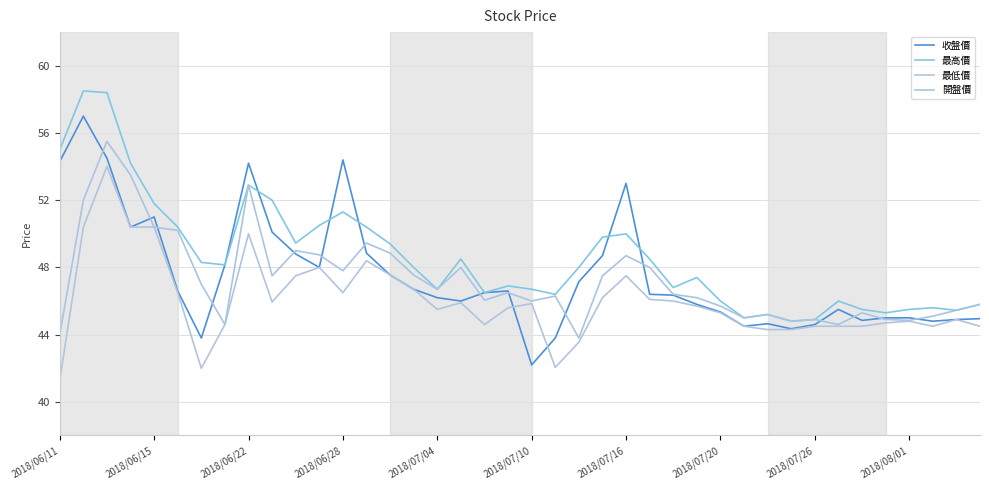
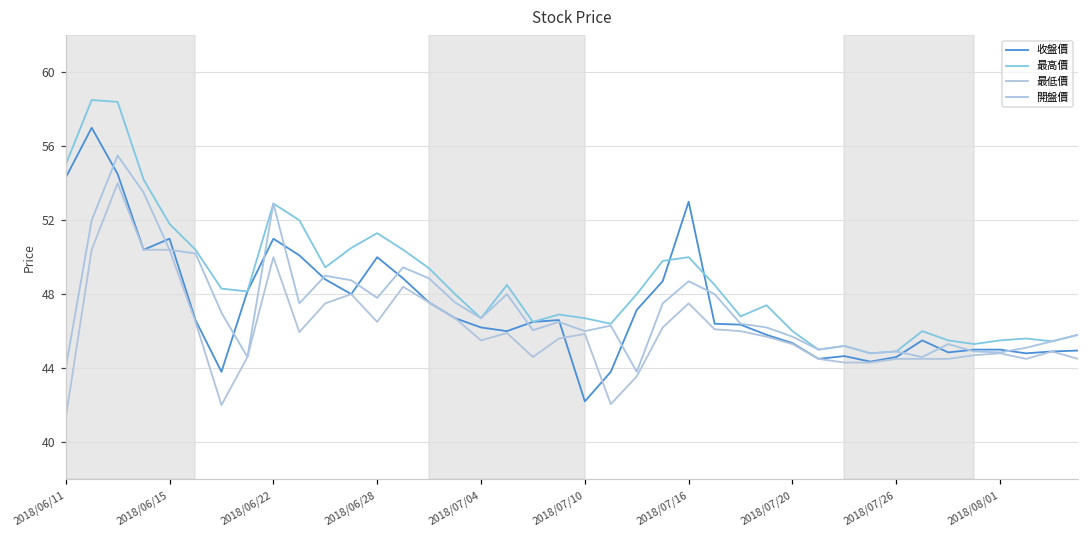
收盤價, 2018/06/22: 54.2 -> 51.0
收盤價, 2018/06/28: 54.4 -> 50.0
